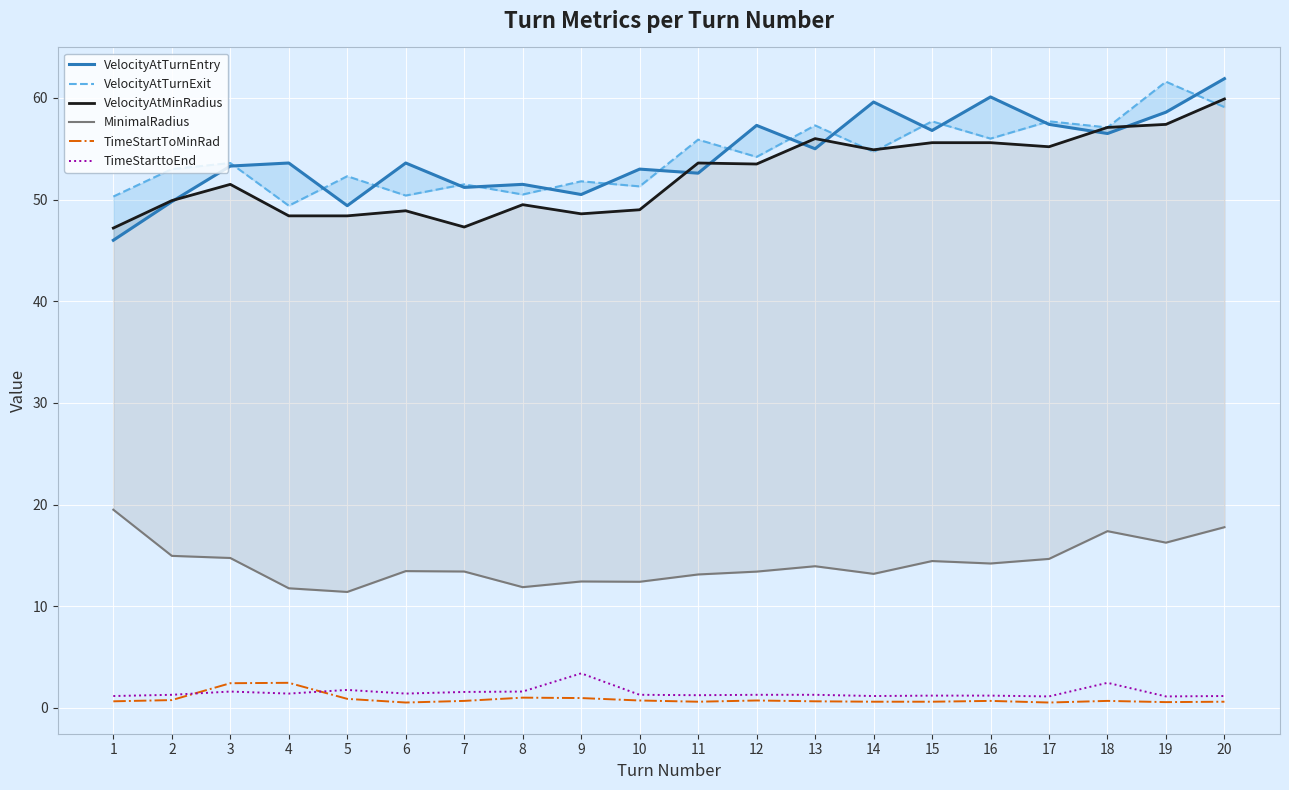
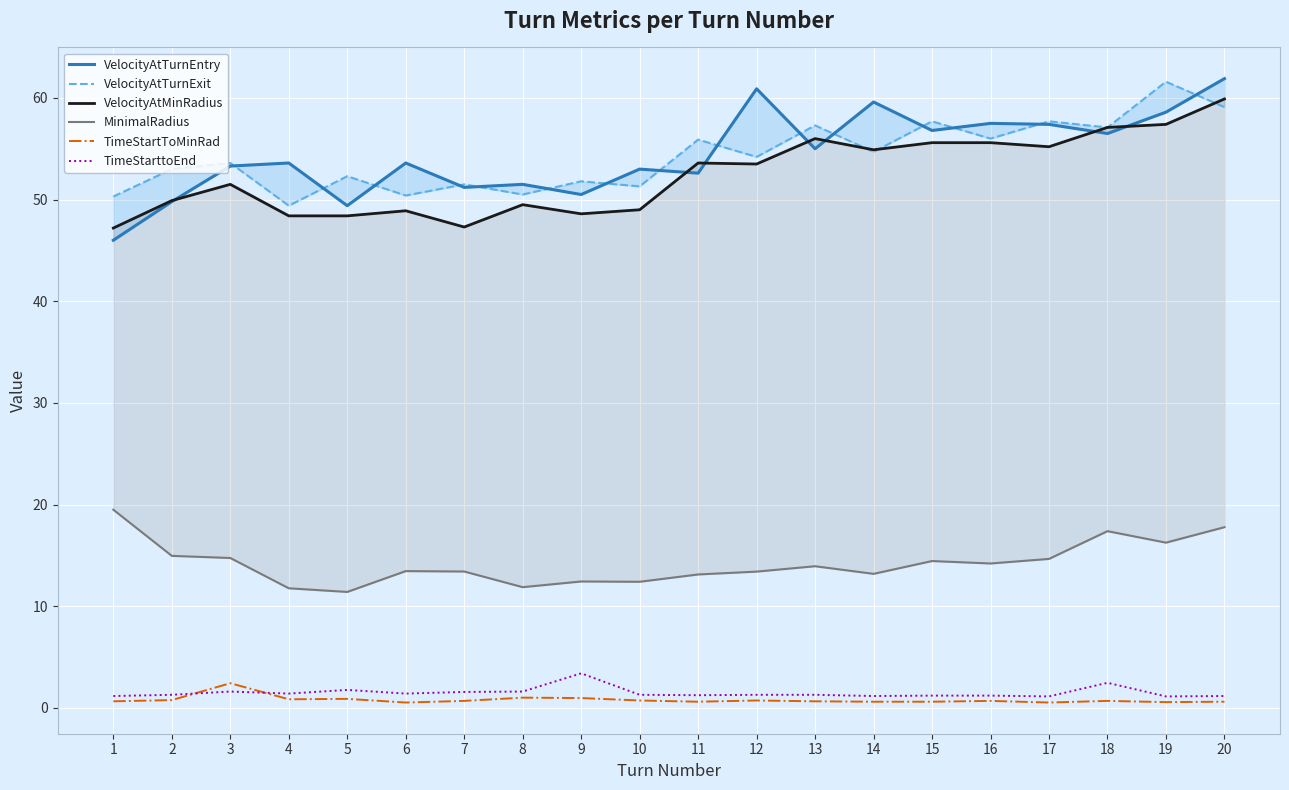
TimeStartToMinRad, 4: 2.5 -> 0.8
VelocityAtTurnEntry, 12: 57.3 -> 60.9
VelocityAtTurnEntry, 16: 60.1 -> 57.5
